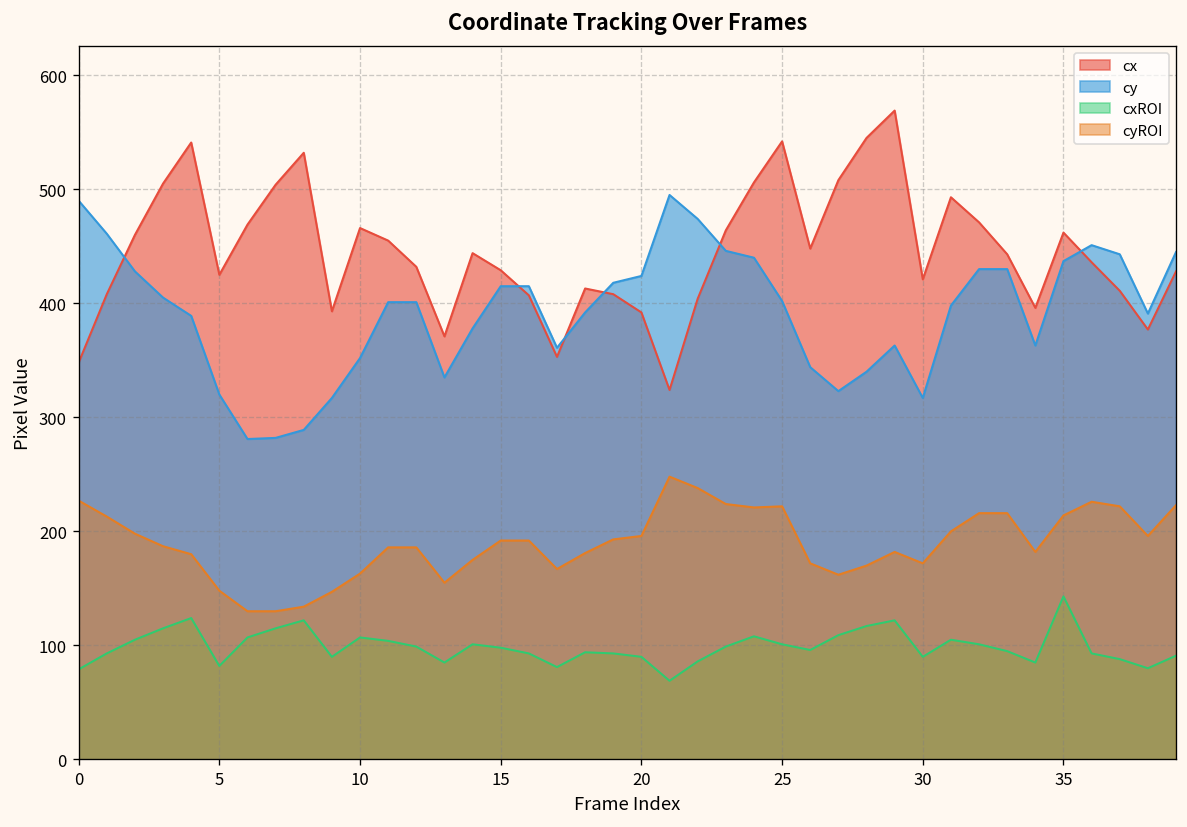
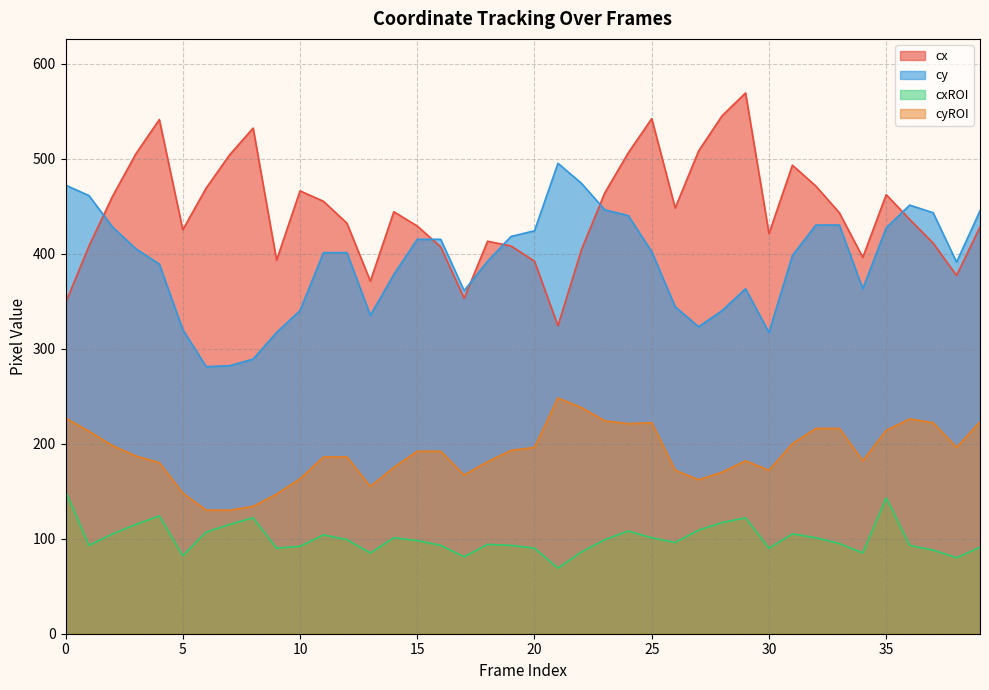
cy, 0: 490 -> 470
cxROI, 0: 80 -> 150
cy, 10: 350 -> 340
cxROI, 10: 110 -> 90
cy, 35: 440 -> 430
